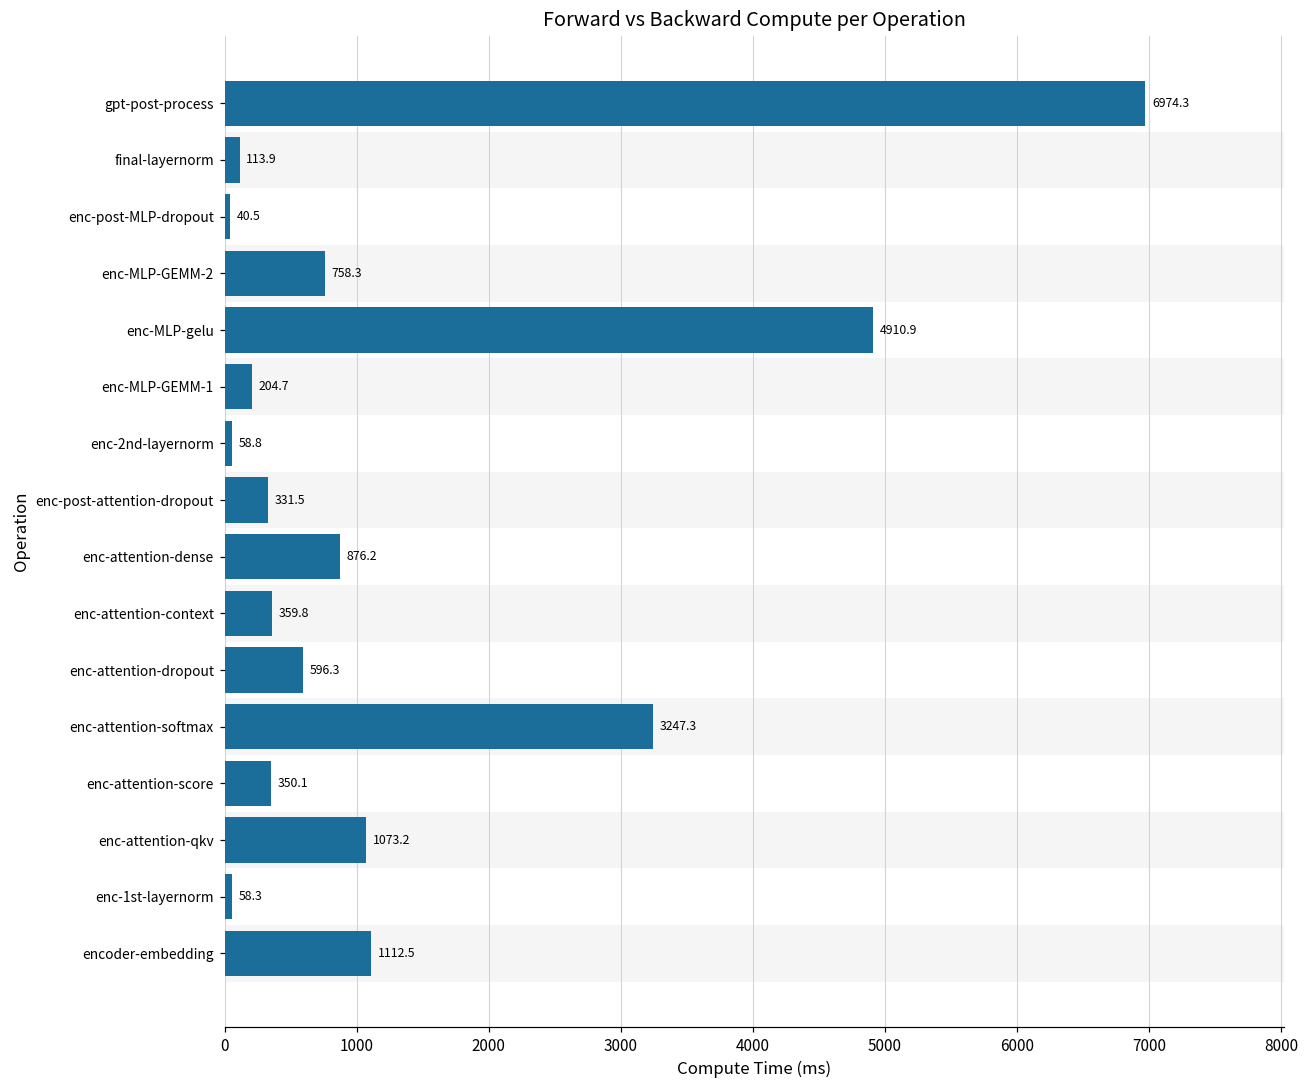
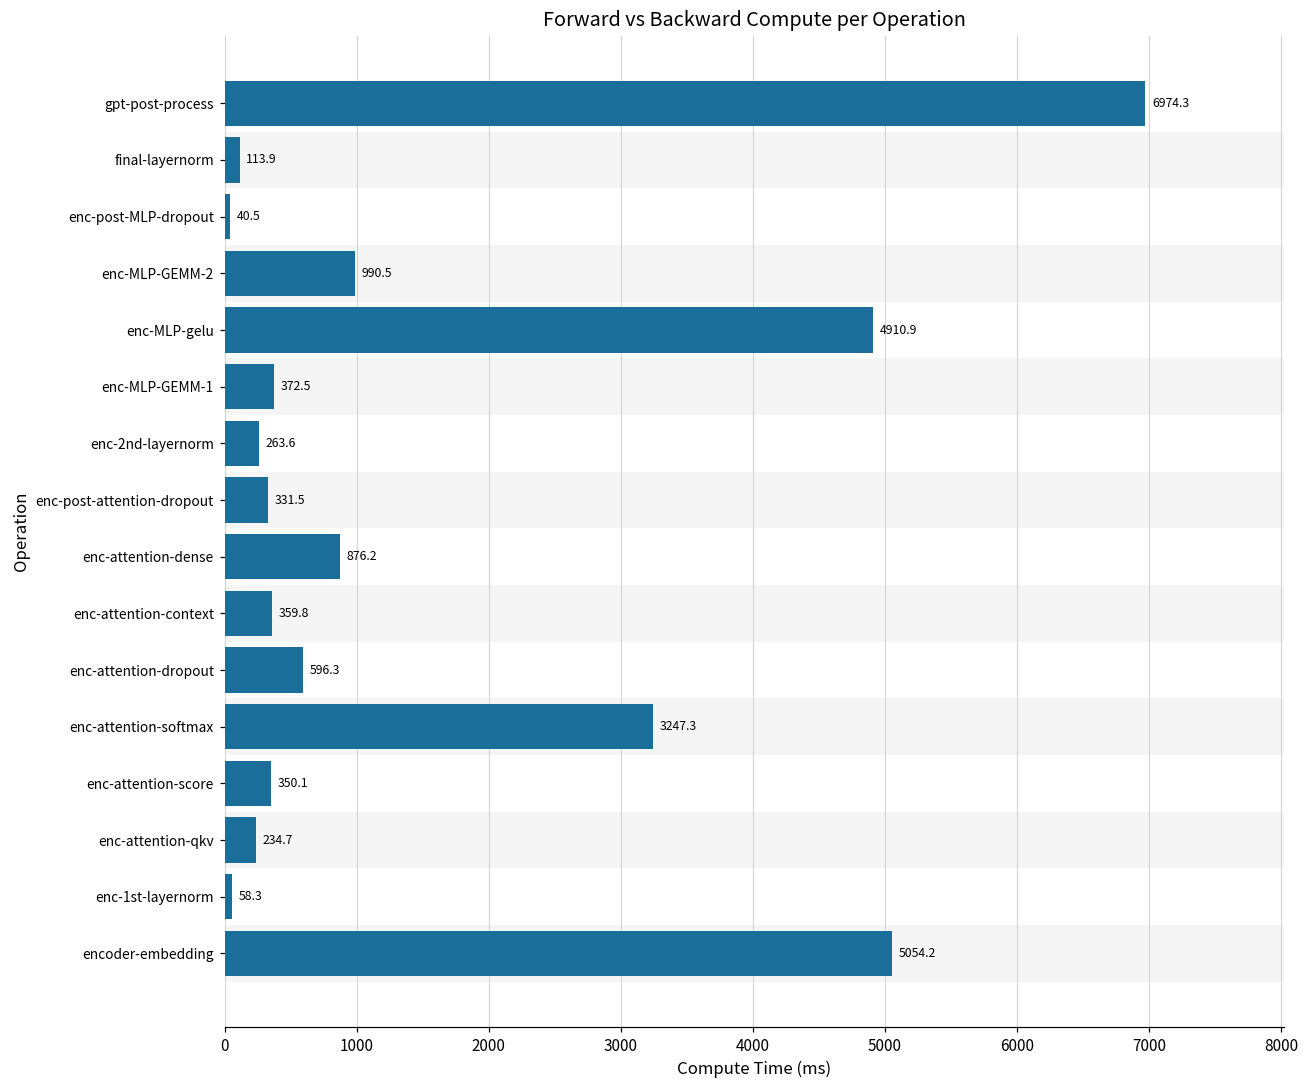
enc-MLP-GEMM-2: 758.3 -> 990.5
enc-MLP-GEMM-1: 204.7 -> 372.5
enc-2nd-layernorm: 58.8 -> 263.6
enc-attention-qkv: 1073.2 -> 234.7
encoder-embedding: 1112.5 -> 5054.2
